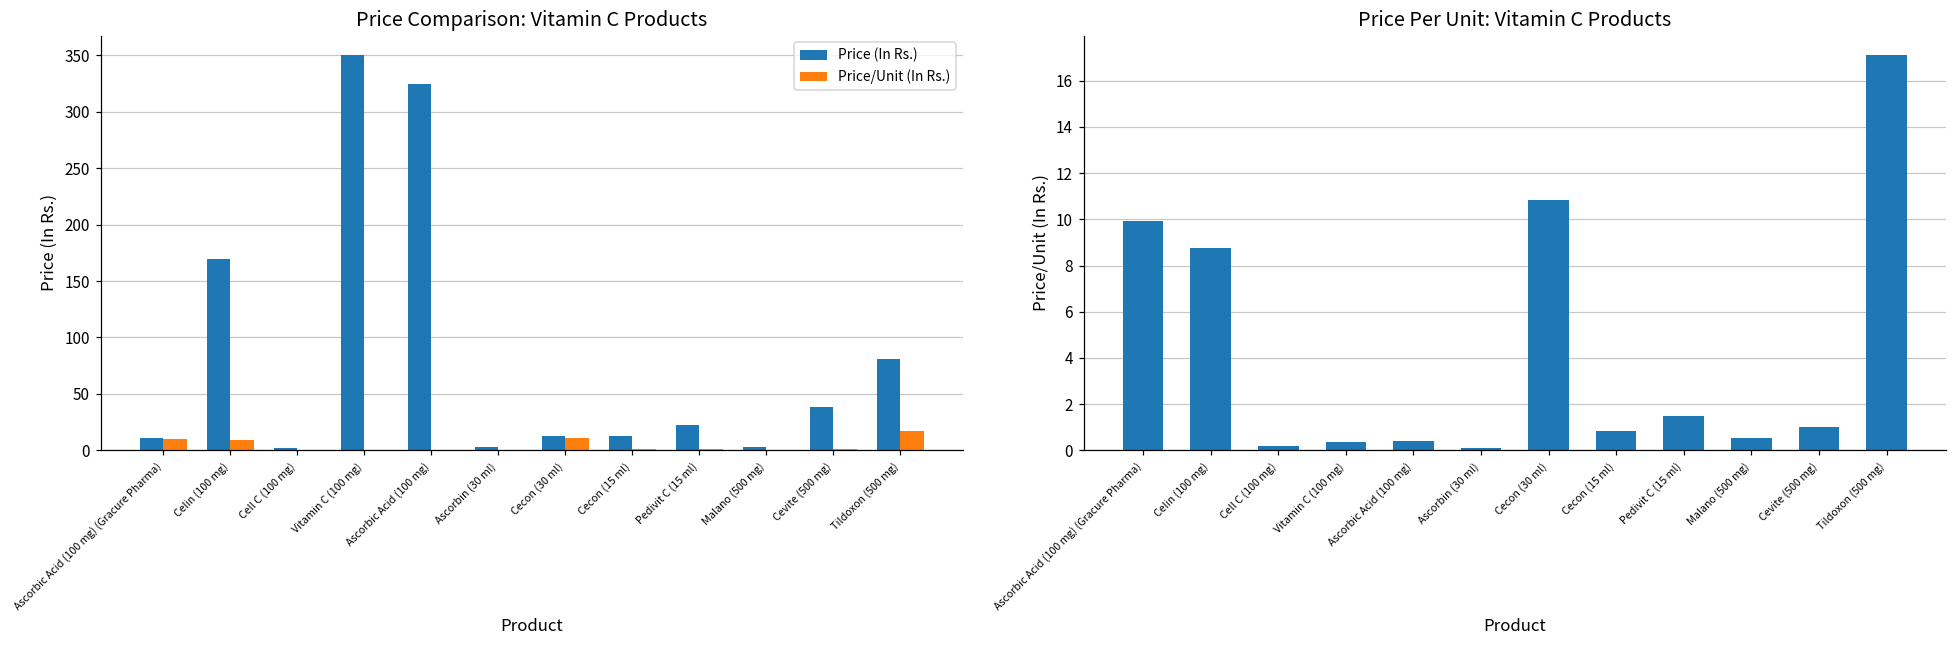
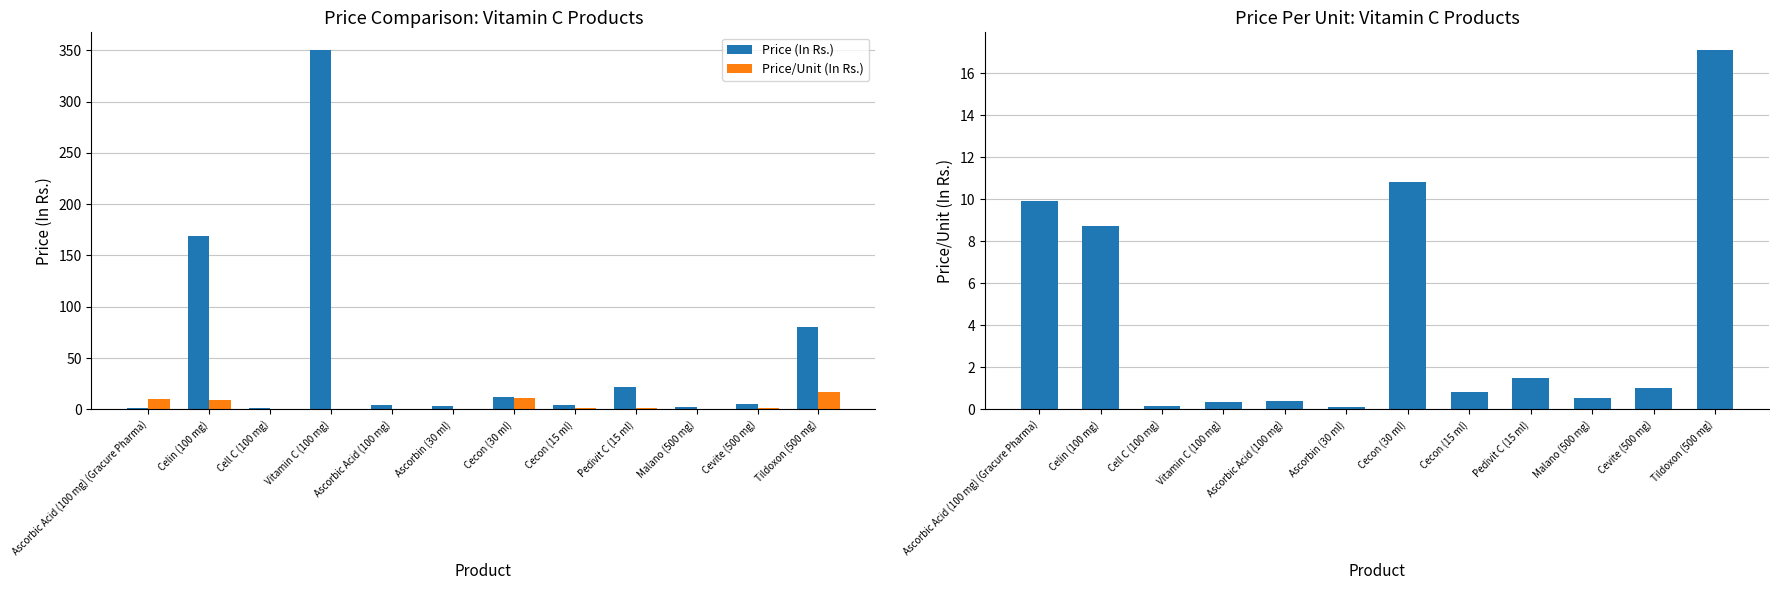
Price Comparison: Vitamin C Products, Price (In Rs.), Ascorbic Acid (100 mg) (Gracure Pharma): 11 -> 2
Price Comparison: Vitamin C Products, Price (In Rs.), Ascorbic Acid (100 mg): 325 -> 4
Price Comparison: Vitamin C Products, Price (In Rs.), Cecon (15 ml): 13 -> 5
Price Comparison: Vitamin C Products, Price (In Rs.), Cevite (500 mg): 38 -> 5
